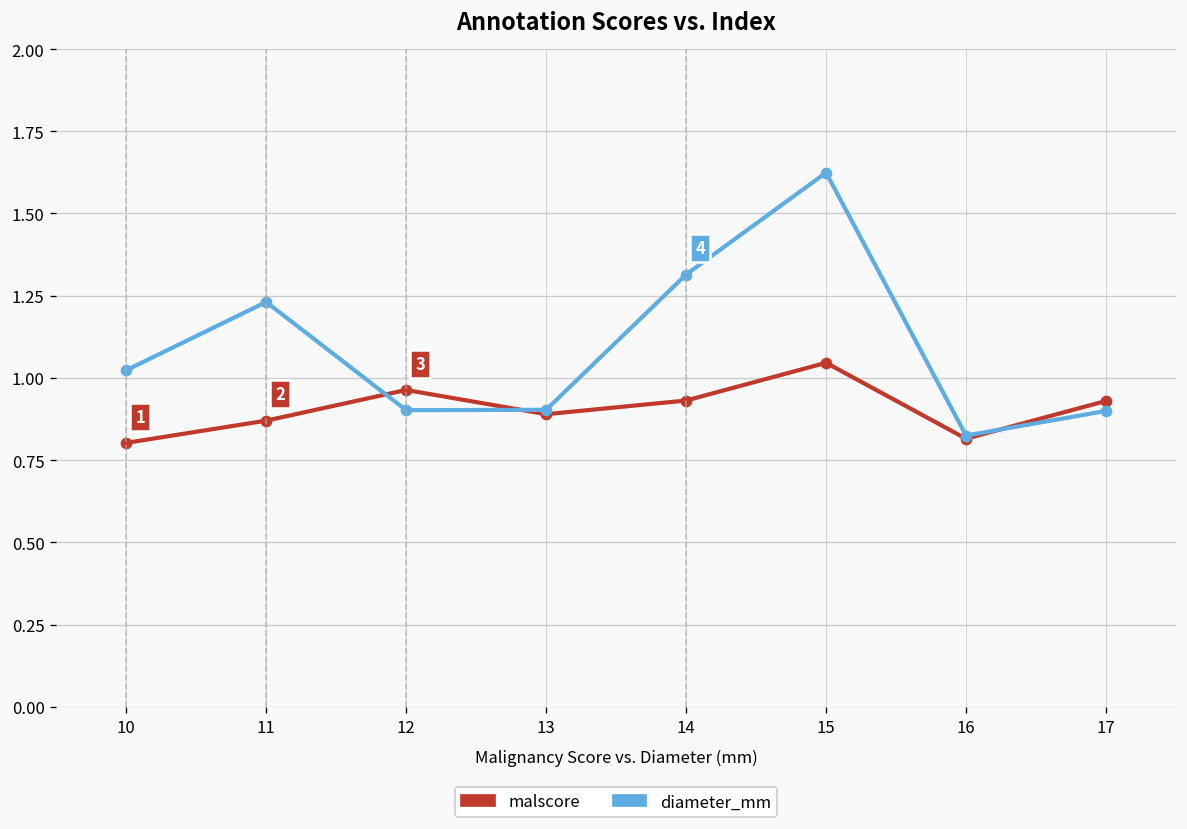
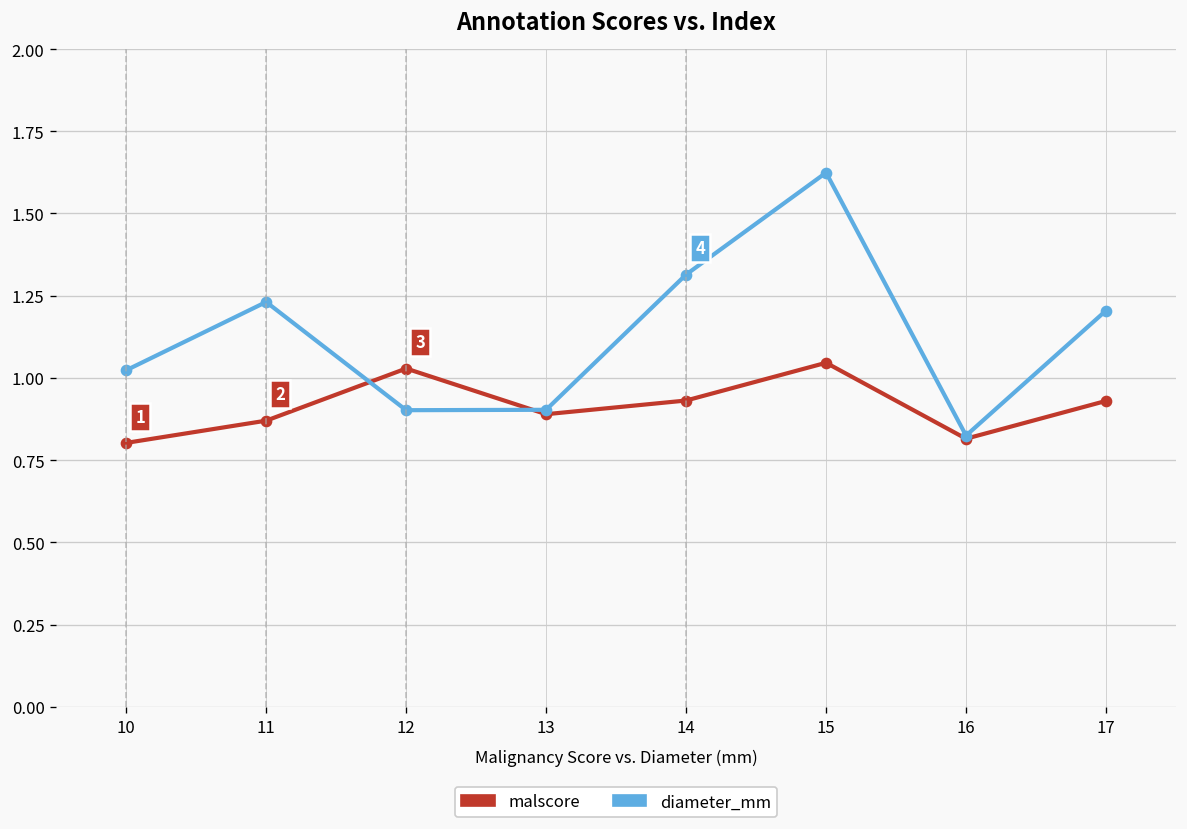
malscore, 12: 0.96 -> 1.03
diameter_mm, 17: 0.90 -> 1.20
